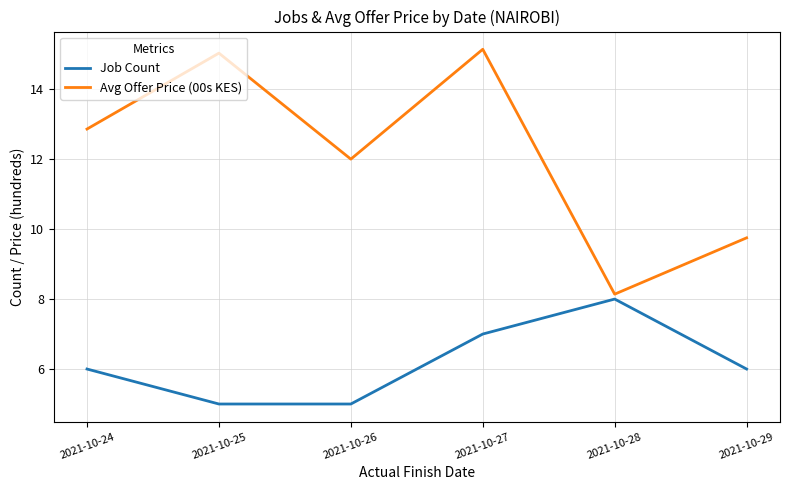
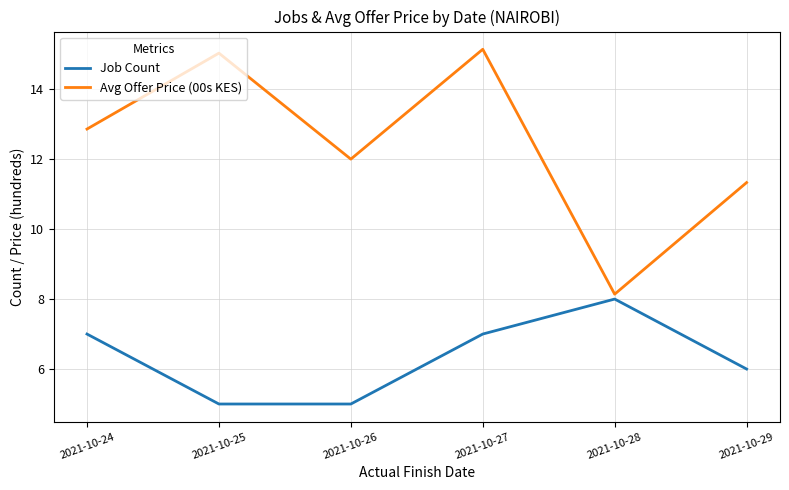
Job Count, 2021-10-24: 6 -> 7
Avg Offer Price (00s KES), 2021-10-29: 9.8 -> 11.3
